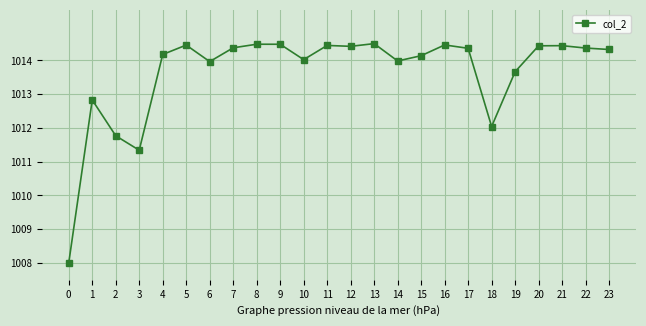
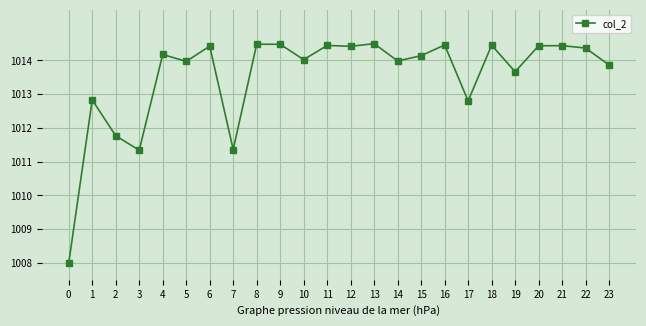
5: 1014.5 -> 1014.0
6: 1014.0 -> 1014.4
7: 1014.4 -> 1011.4
17: 1014.4 -> 1012.8
18: 1012.0 -> 1014.5
23: 1014.3 -> 1013.9
